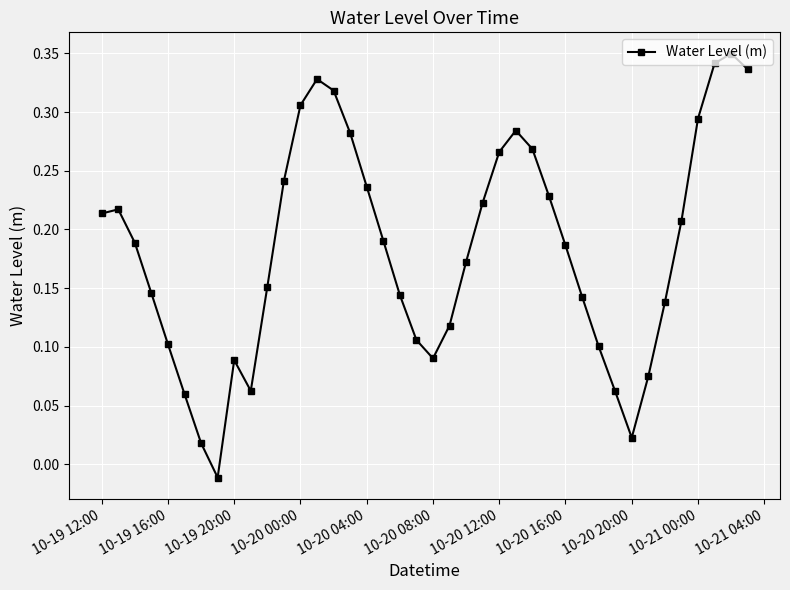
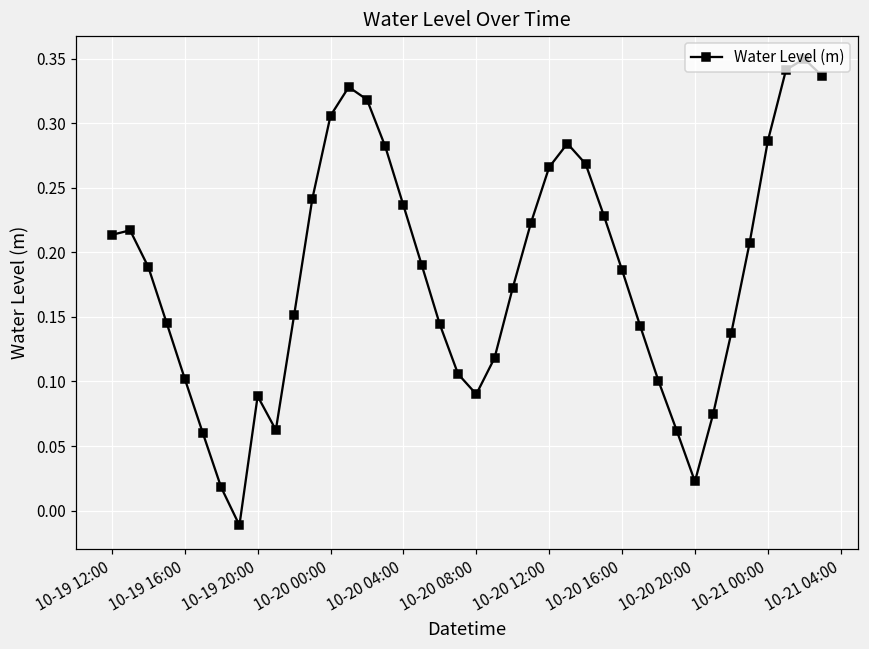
10-21 00:00: 0.294 -> 0.286
